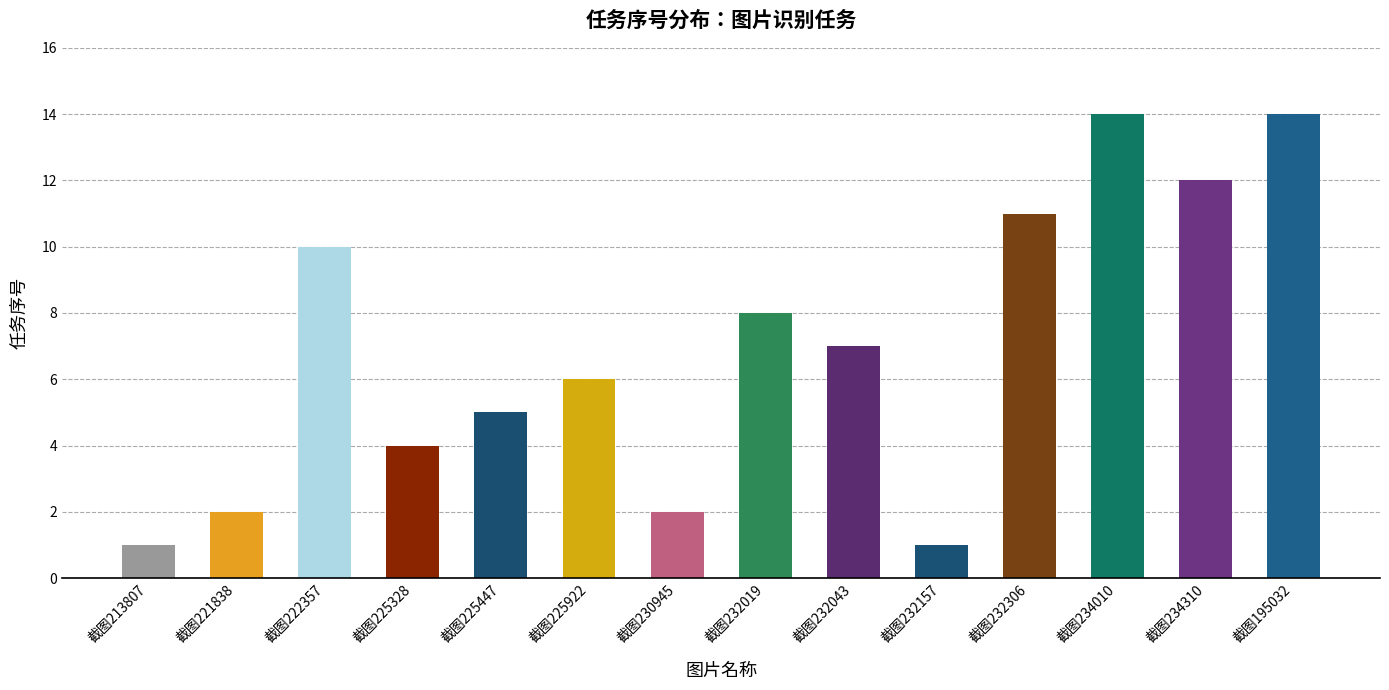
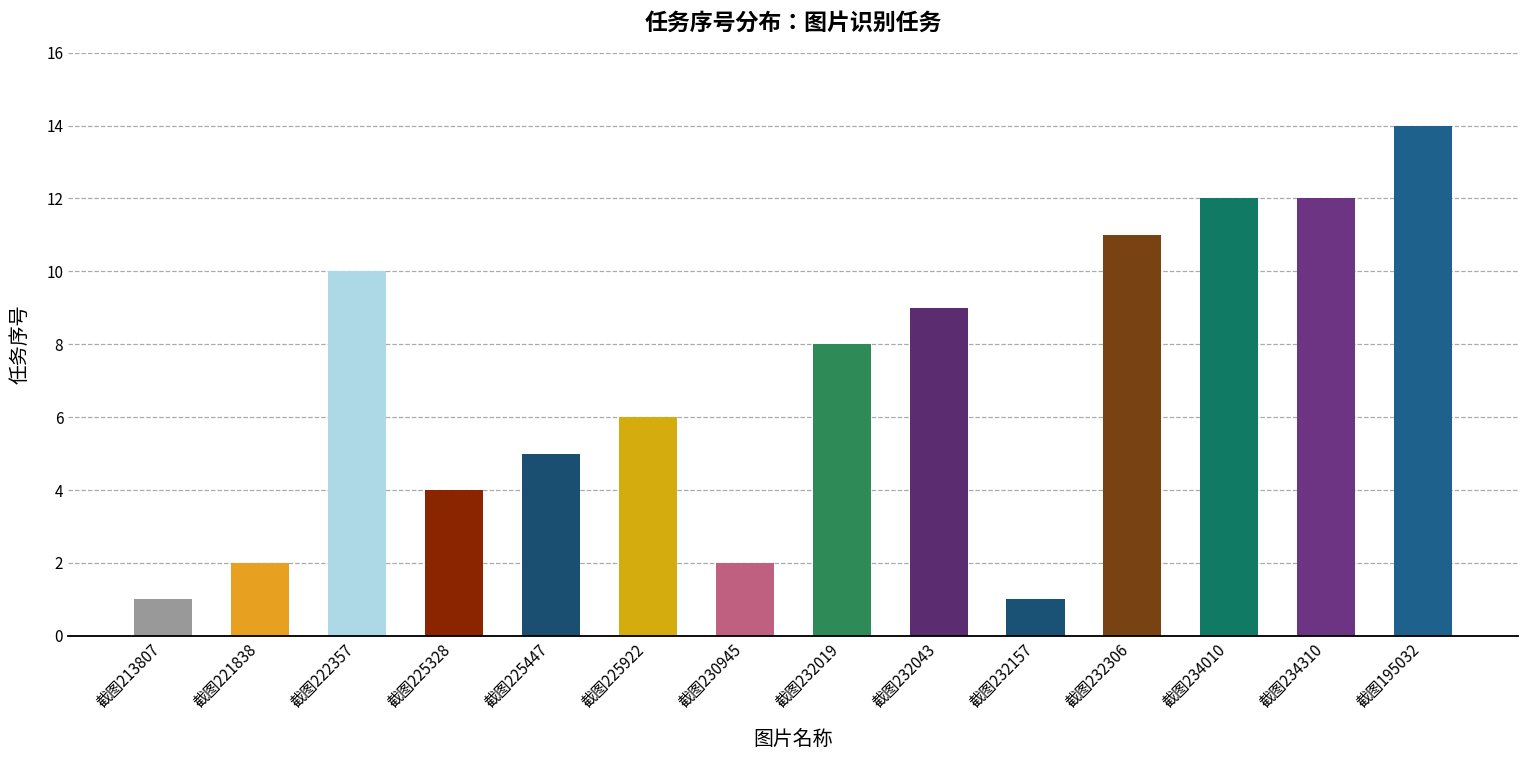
截图232043: 7 -> 9
截图234010: 14 -> 12
